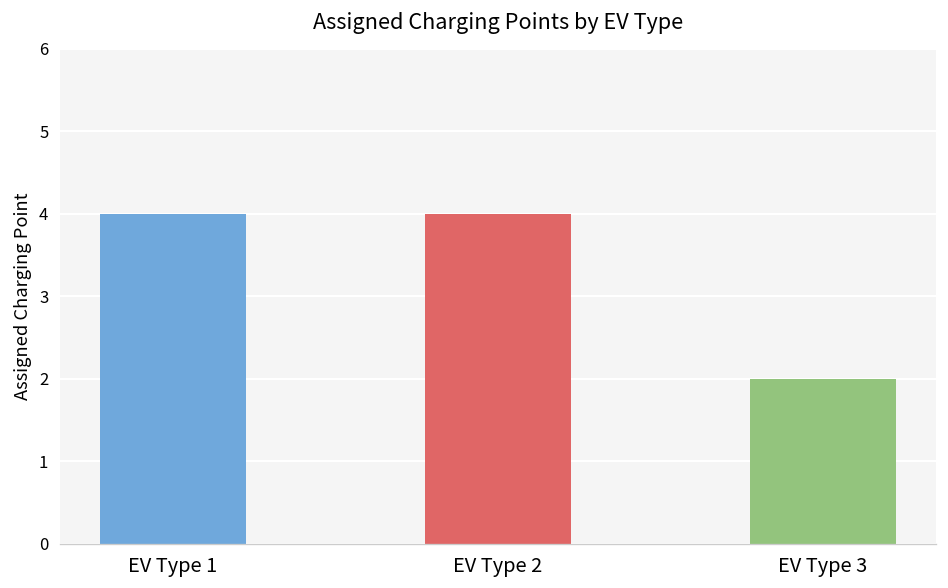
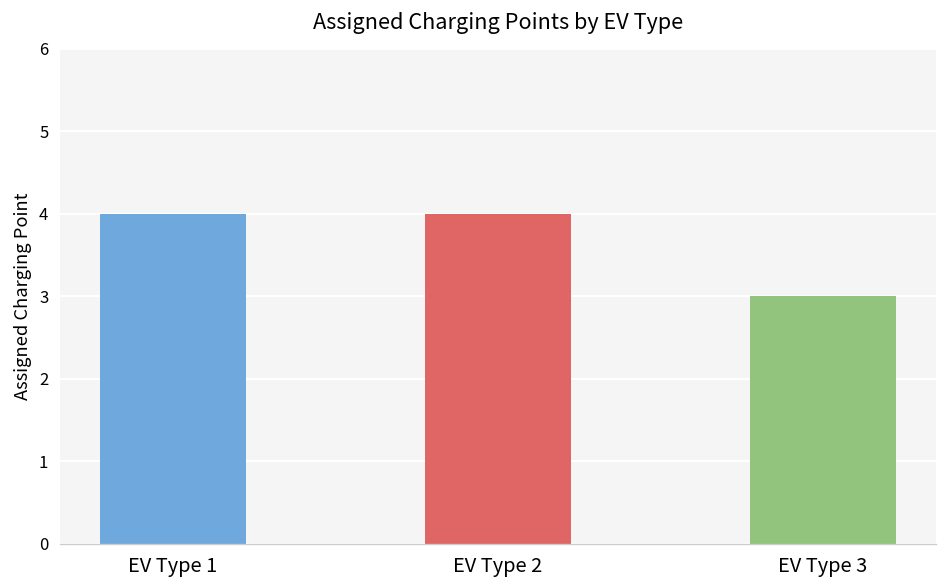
EV Type 3: 2 -> 3
